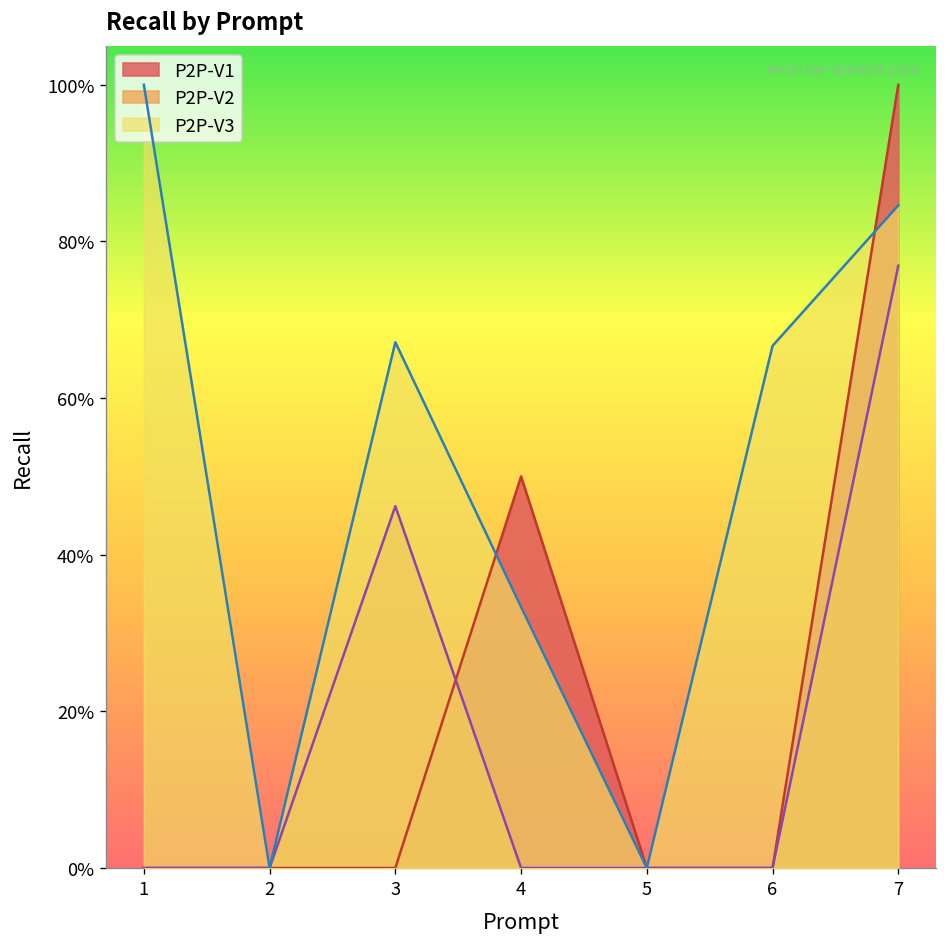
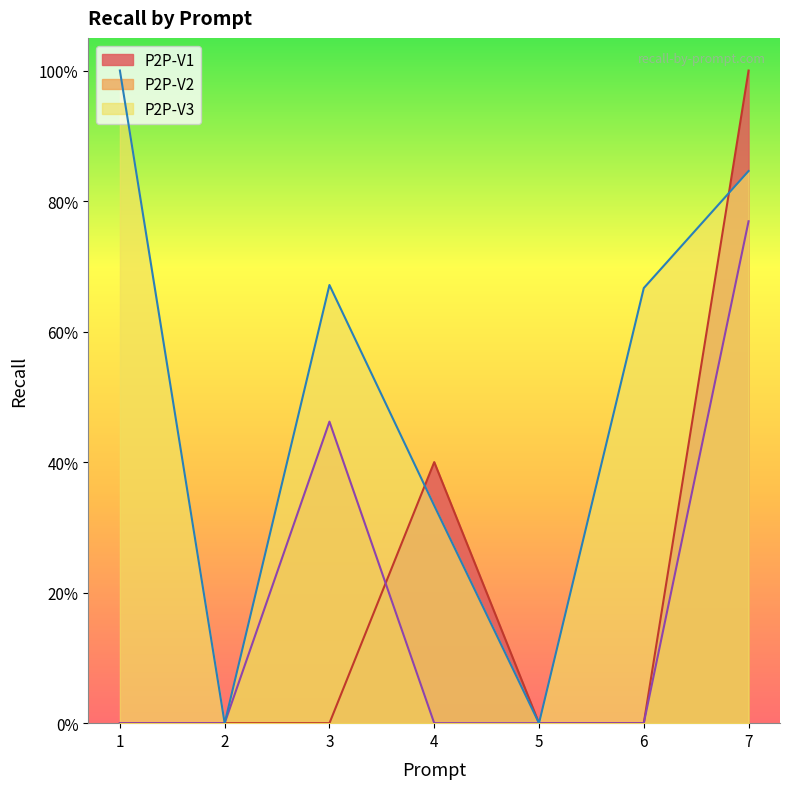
P2P-V1, 4: 50% -> 40%
